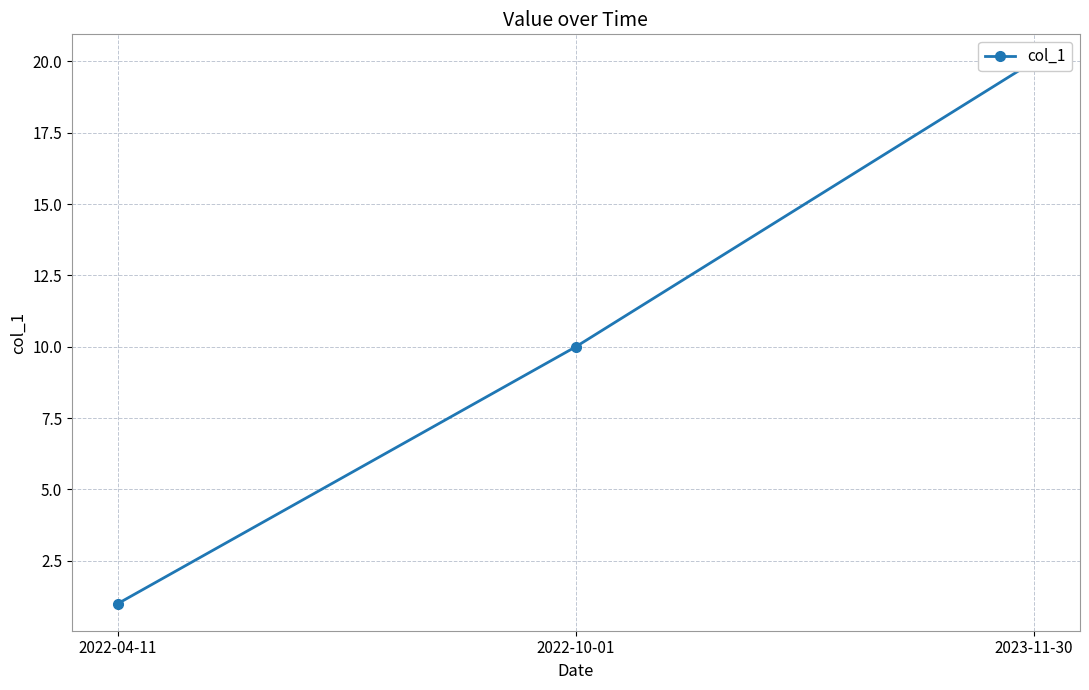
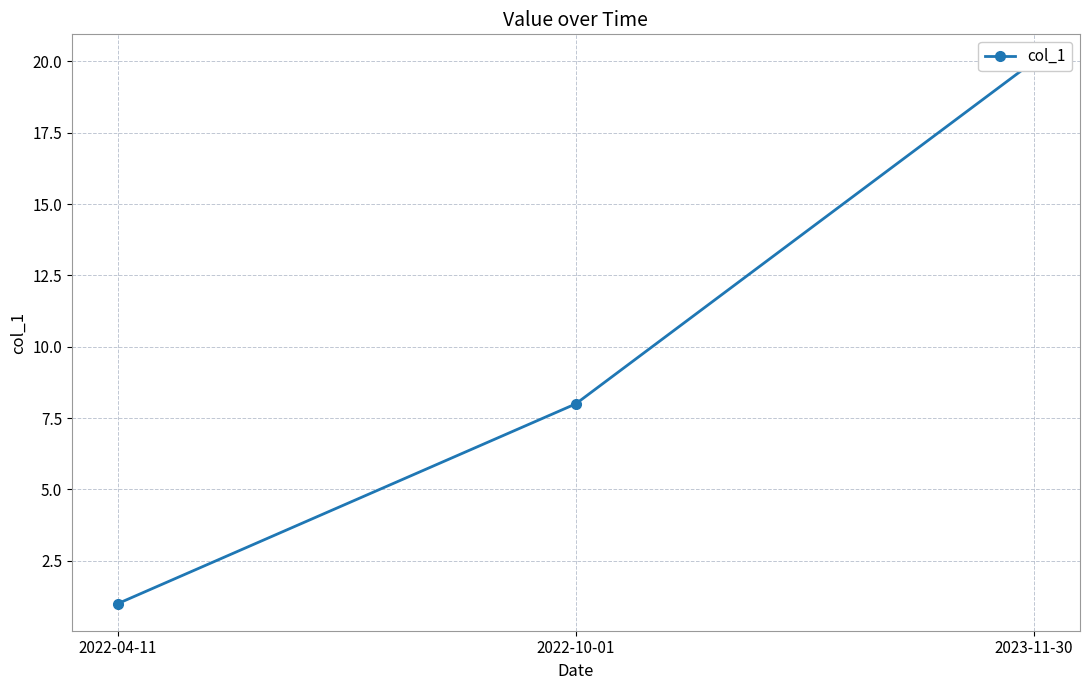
2022-10-01: 10 -> 8
